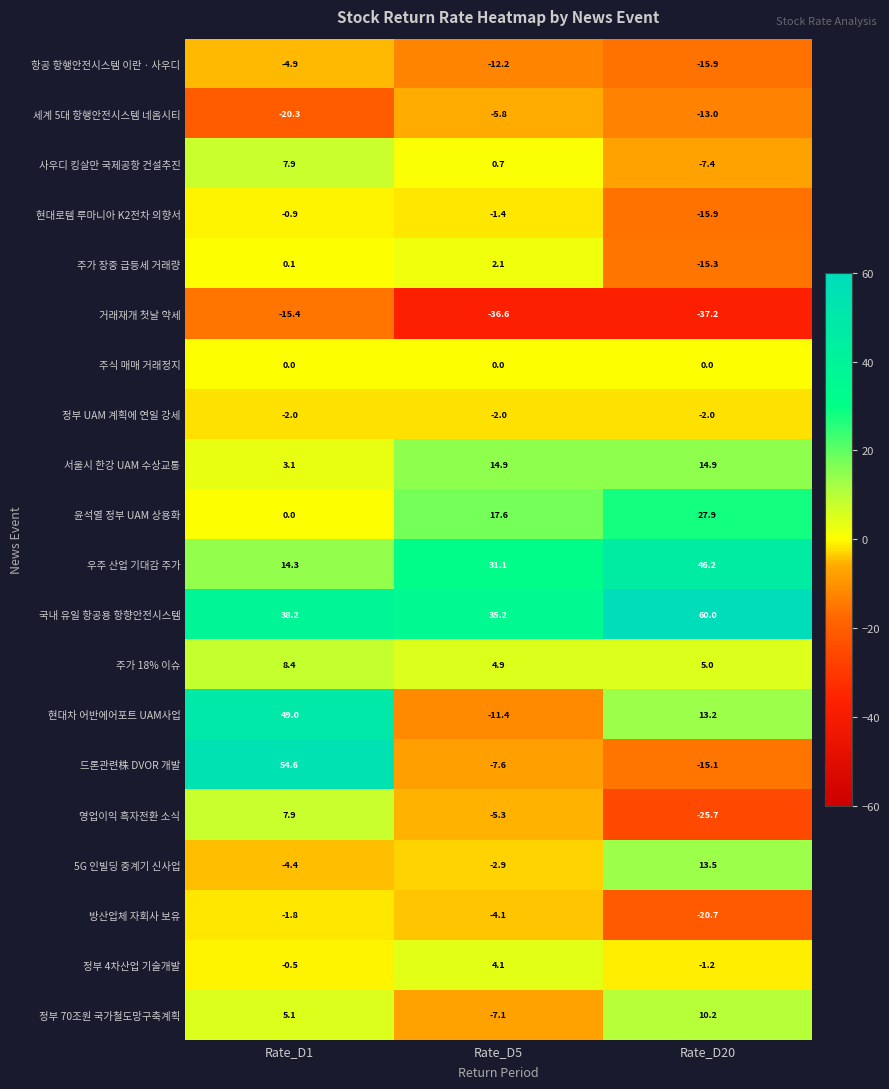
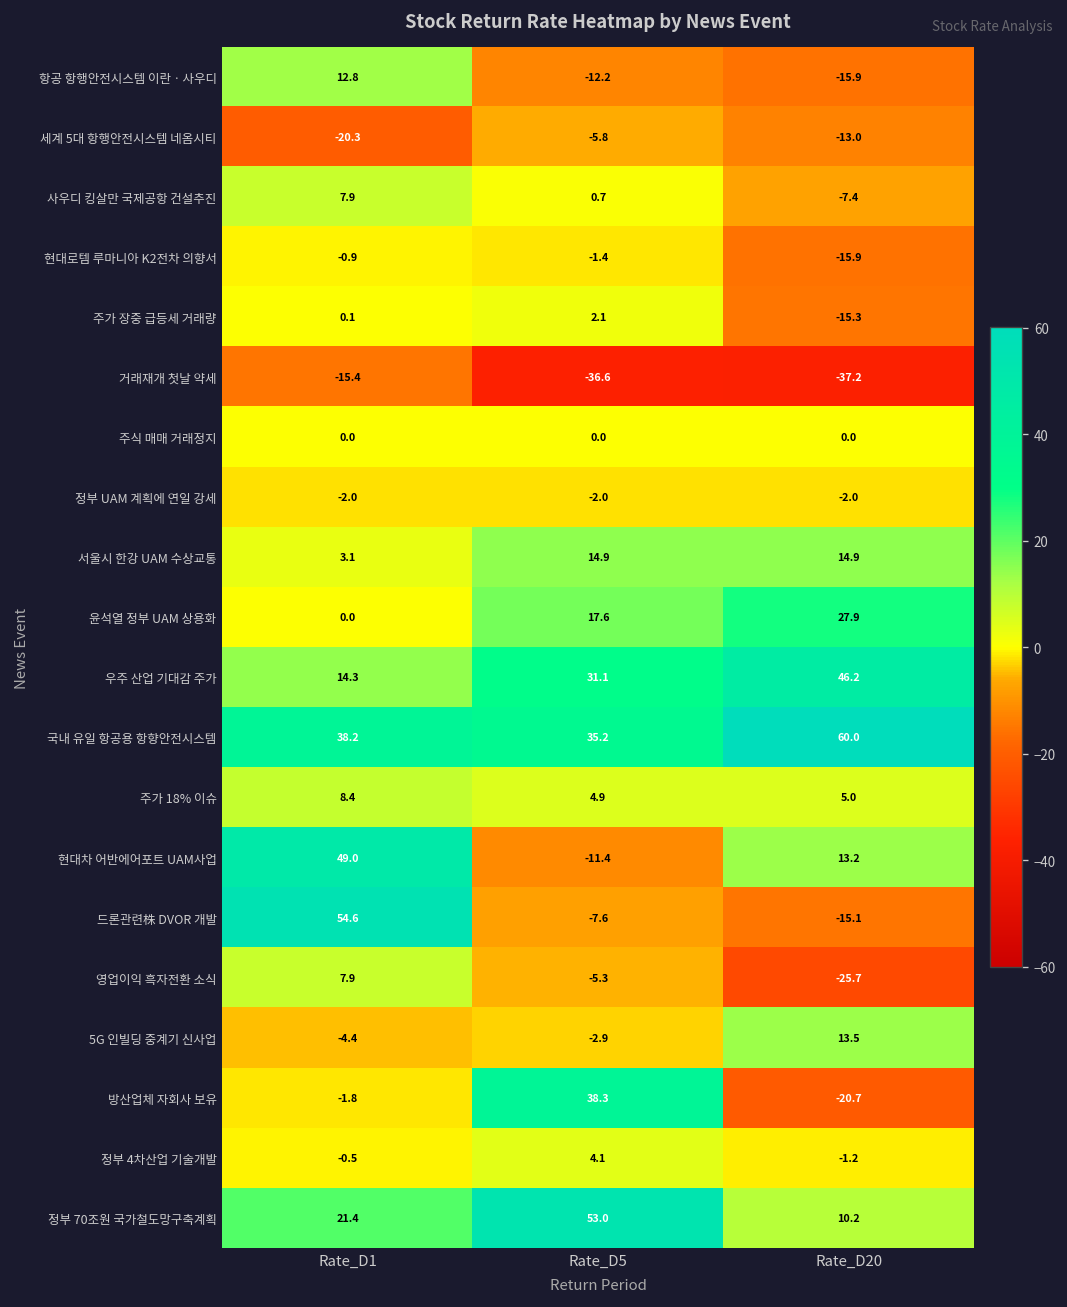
항공 항행안전시스템 이란ㆍ사우디, Rate_D1: -4.9 -> 12.8
방산업체 자회사 보유, Rate_D5: -4.1 -> 38.3
정부 70조원 국가철도망구축계획, Rate_D1: 5.1 -> 21.4
정부 70조원 국가철도망구축계획, Rate_D5: -7.1 -> 53.0
